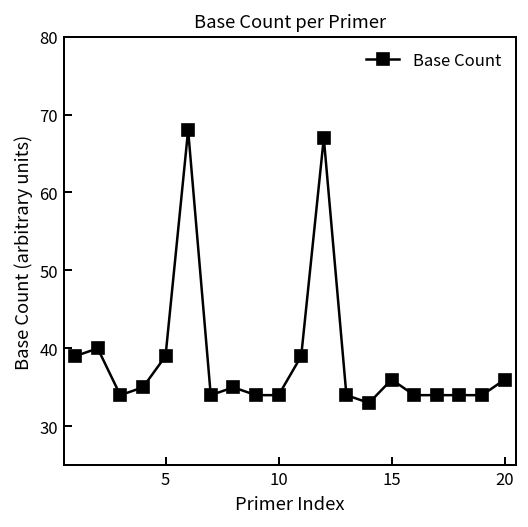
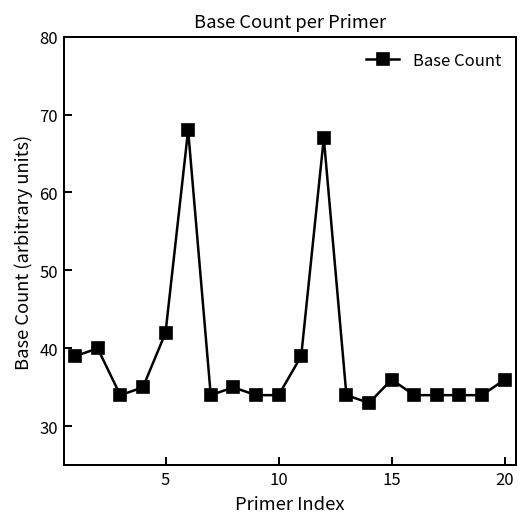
5: 39 -> 42
